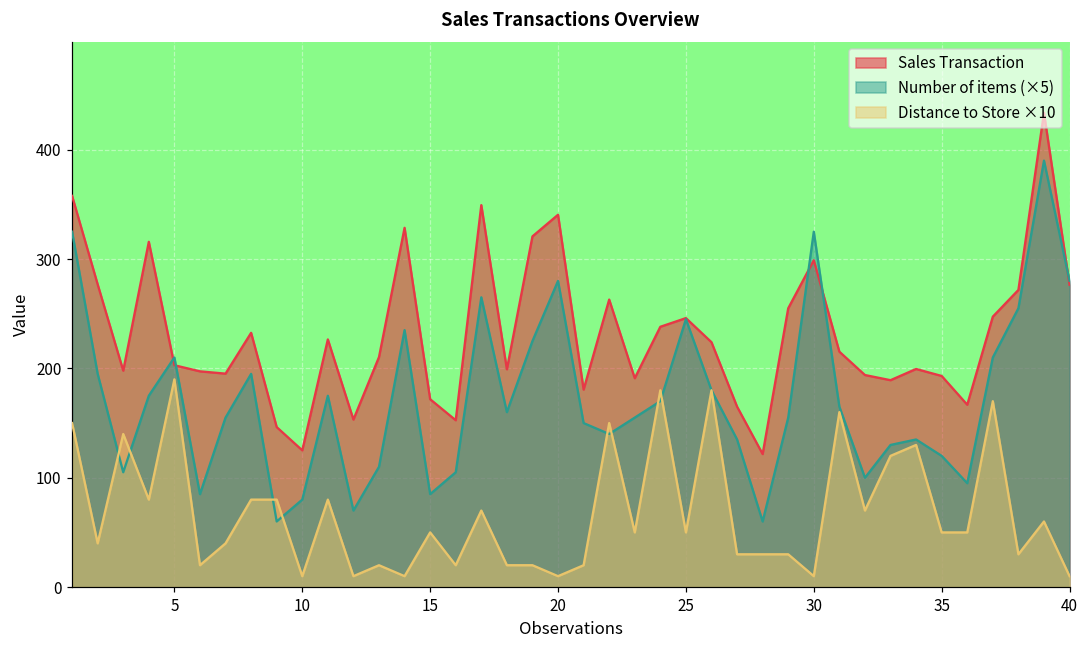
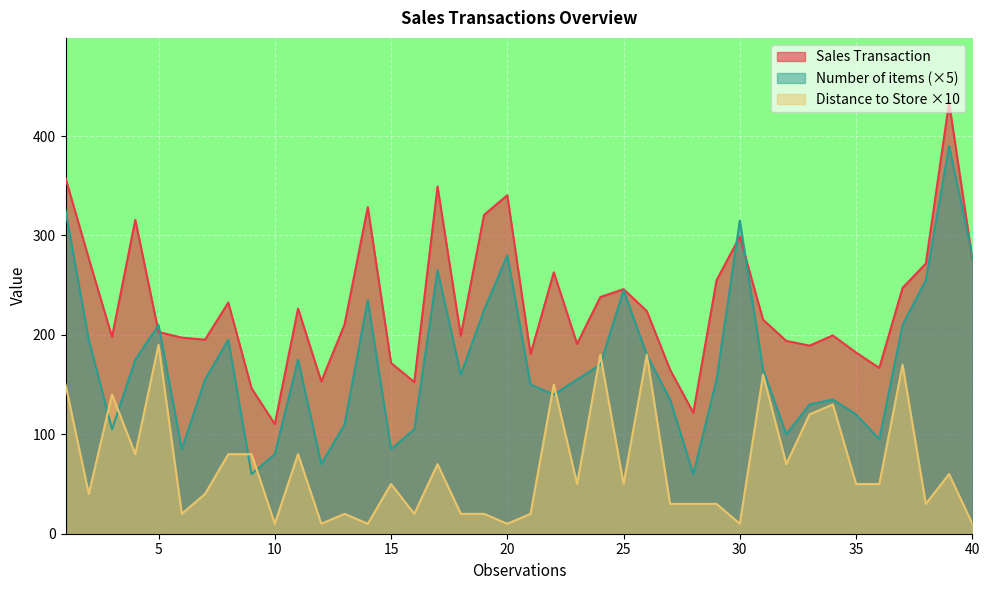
Sales Transaction, 10: 130 -> 110
Number of items (×5), 30: 330 -> 320
Sales Transaction, 35: 190 -> 180
